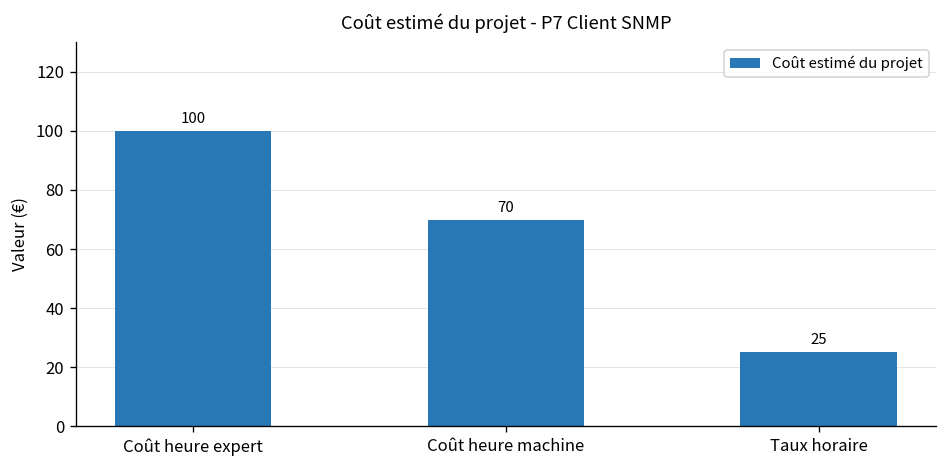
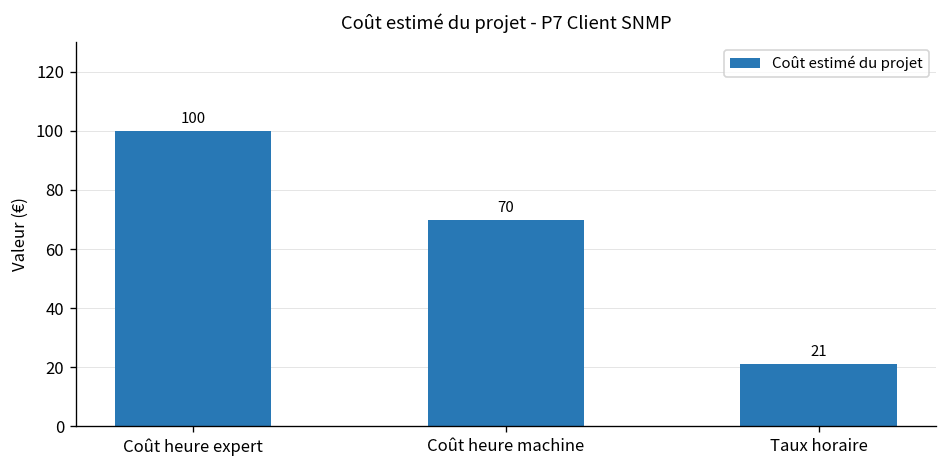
Taux horaire: 25 -> 21
